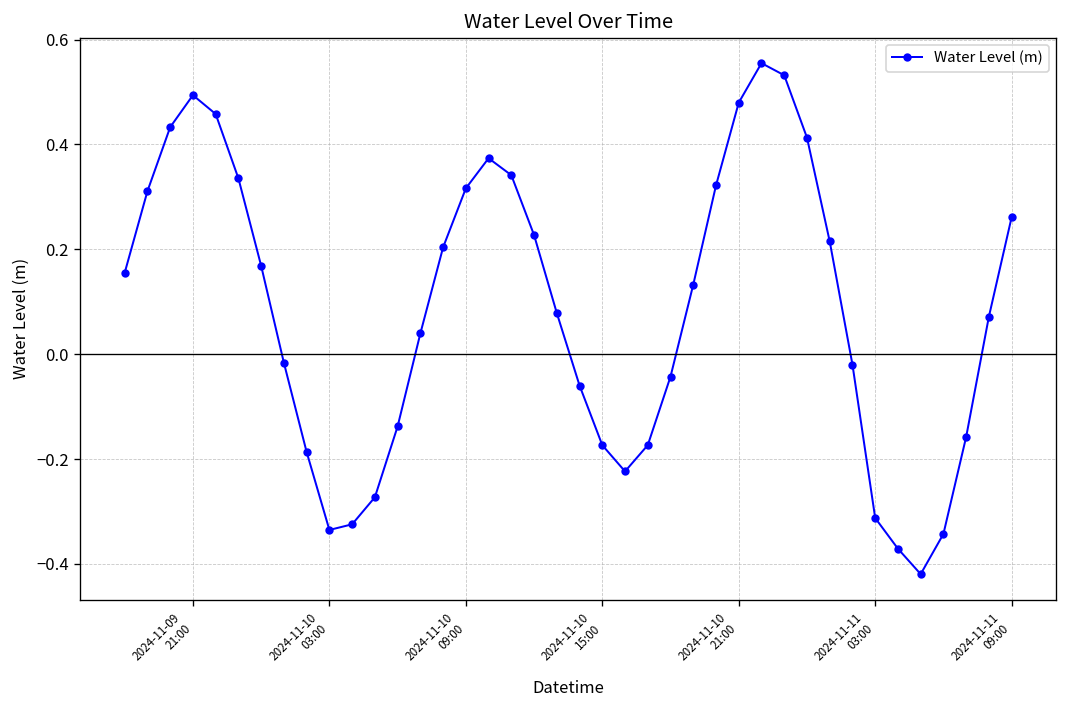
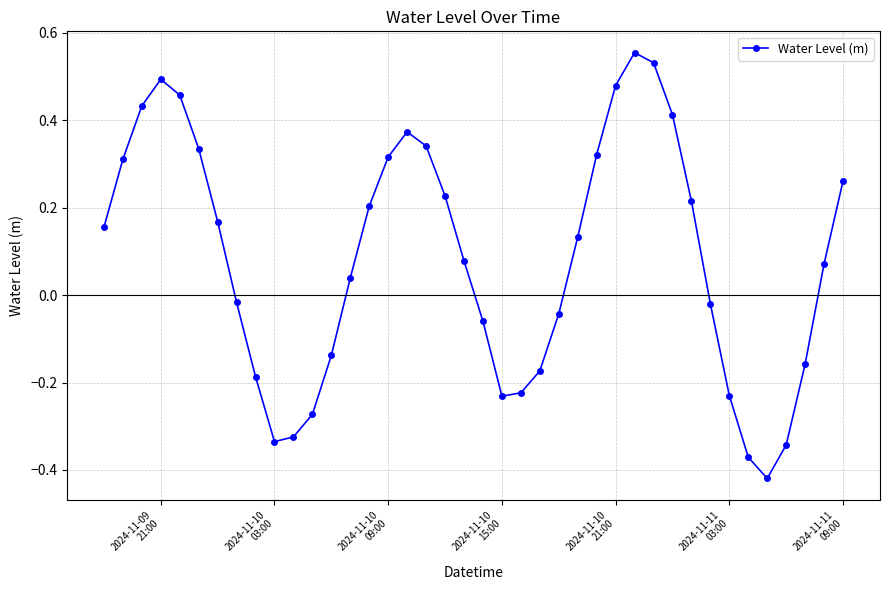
2024-11-10 15:00: -0.17 -> -0.23
2024-11-11 03:00: -0.31 -> -0.23
